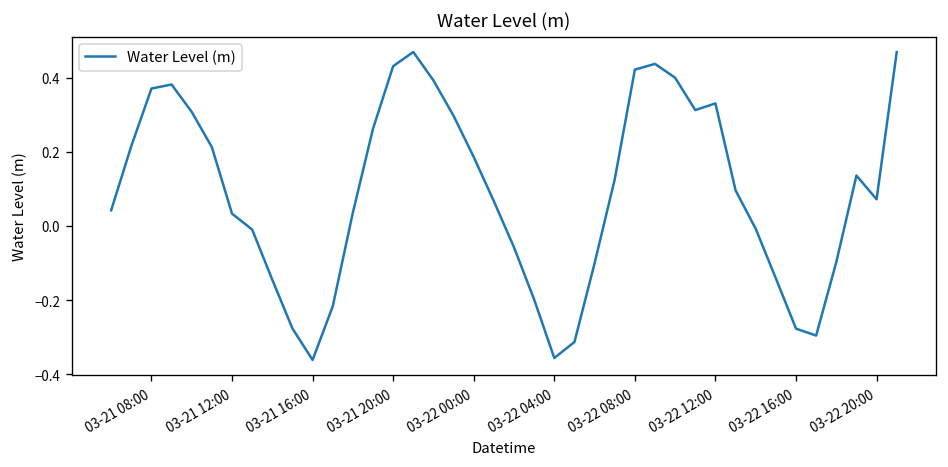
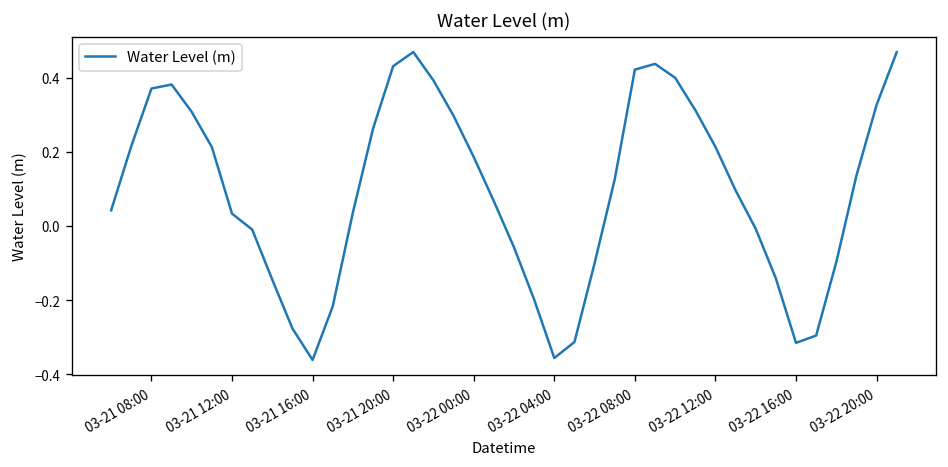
03-22 12:00: 0.33 -> 0.21
03-22 16:00: -0.28 -> -0.32
03-22 20:00: 0.07 -> 0.33
